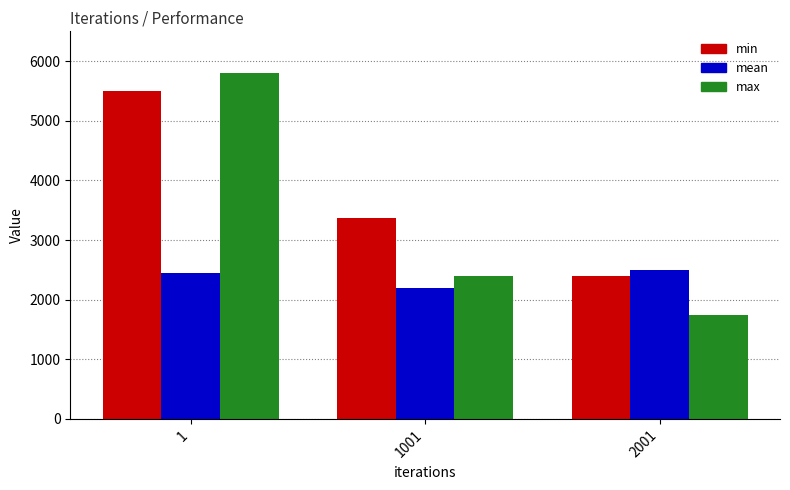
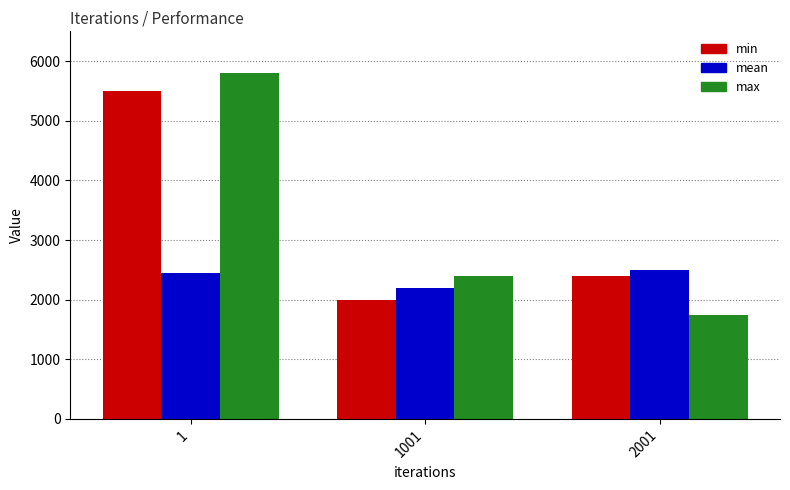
min, 1001: 3400 -> 2000
